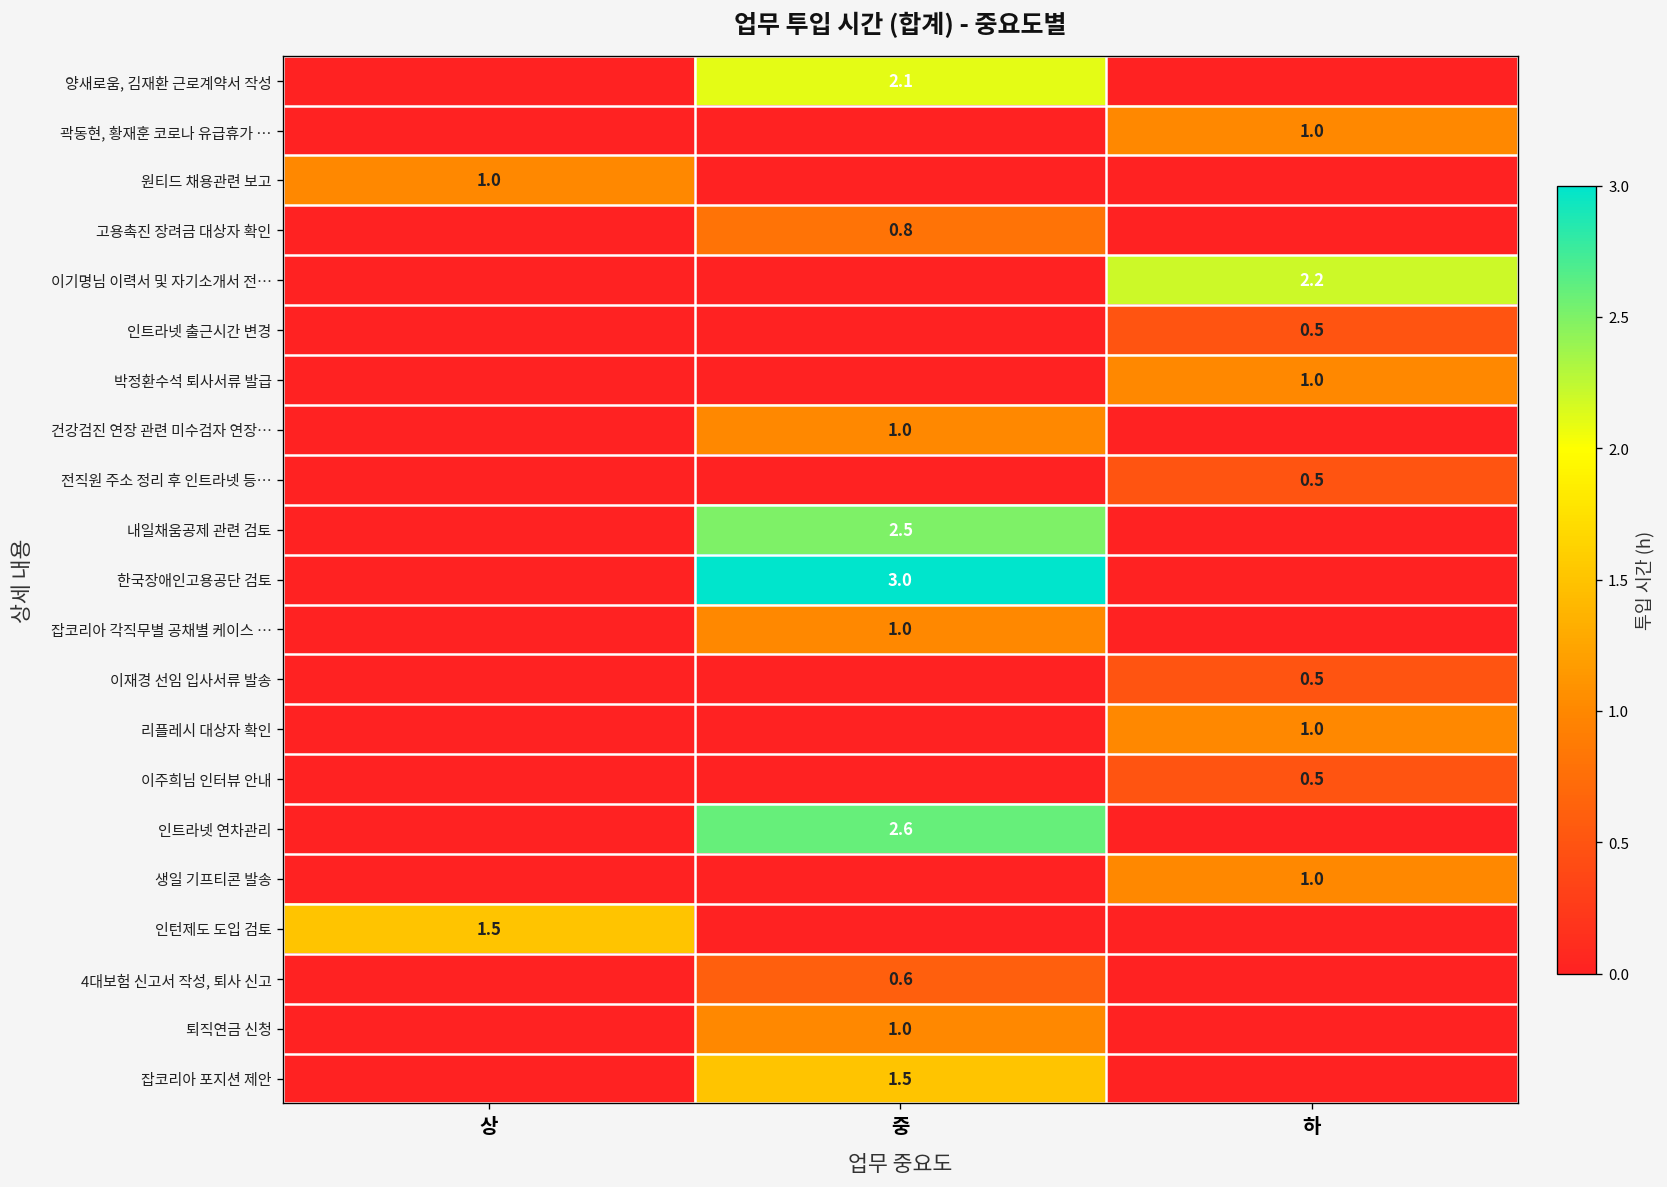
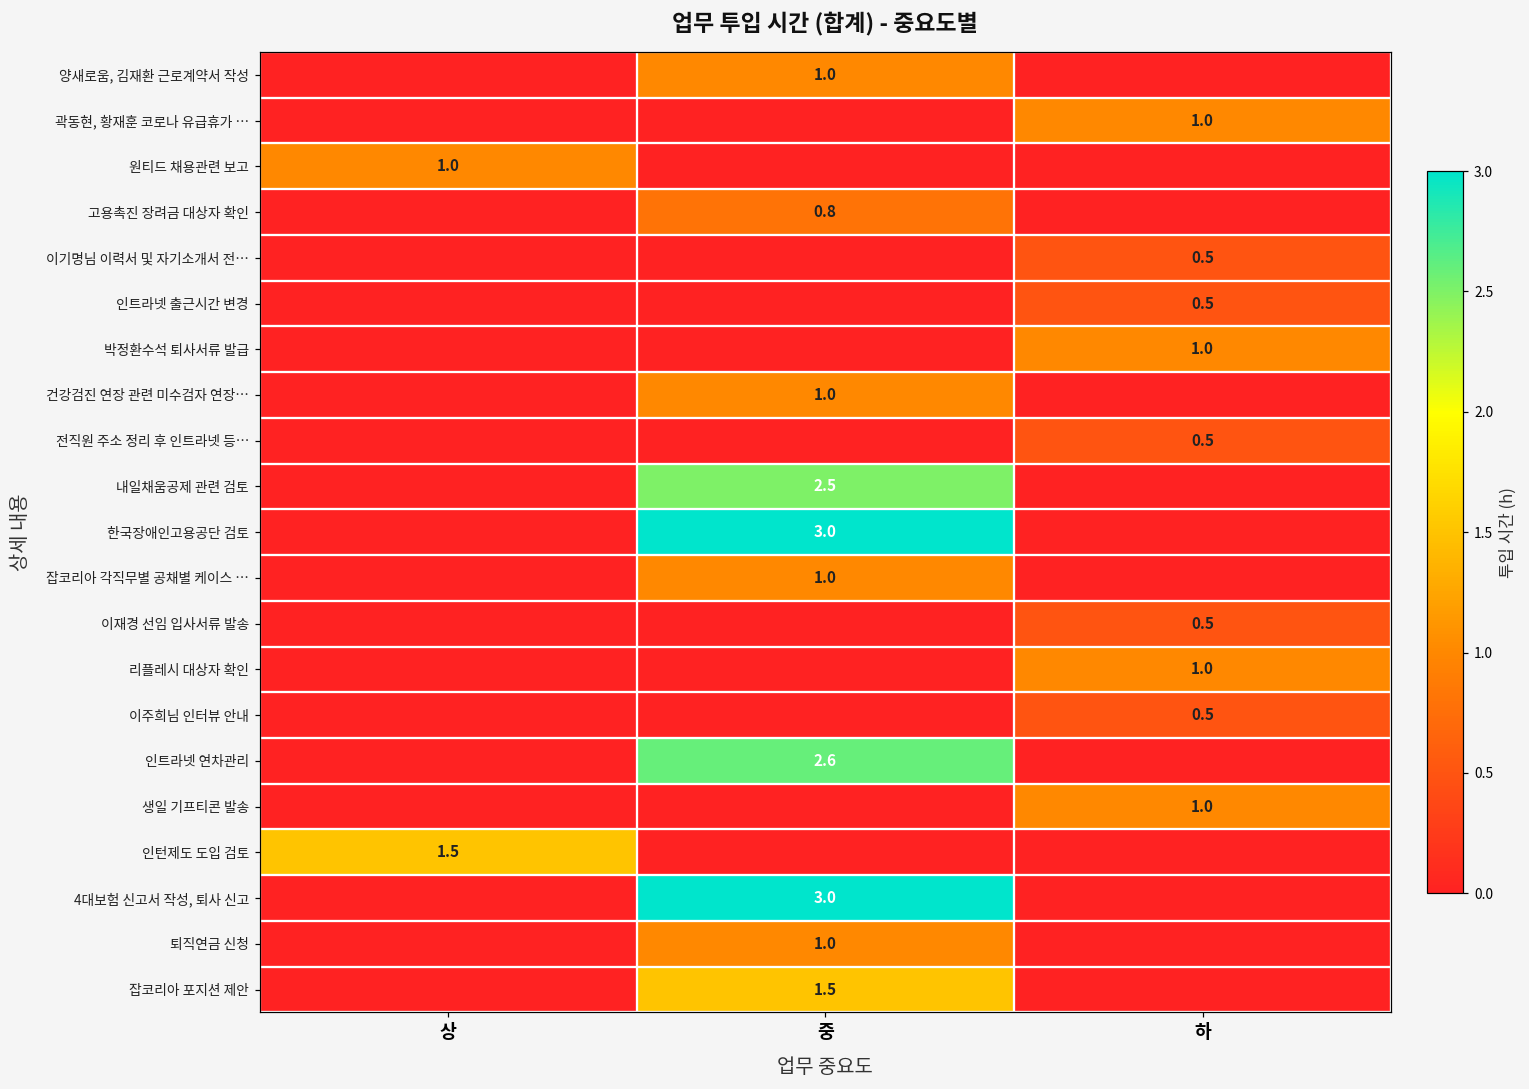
양새로움, 김재환 근로계약서 작성, 중: 2.1 -> 1.0
이기명님 이력서 및 자기소개서 전…, 하: 2.2 -> 0.5
4대보험 신고서 작성, 퇴사 신고, 중: 0.6 -> 3.0
